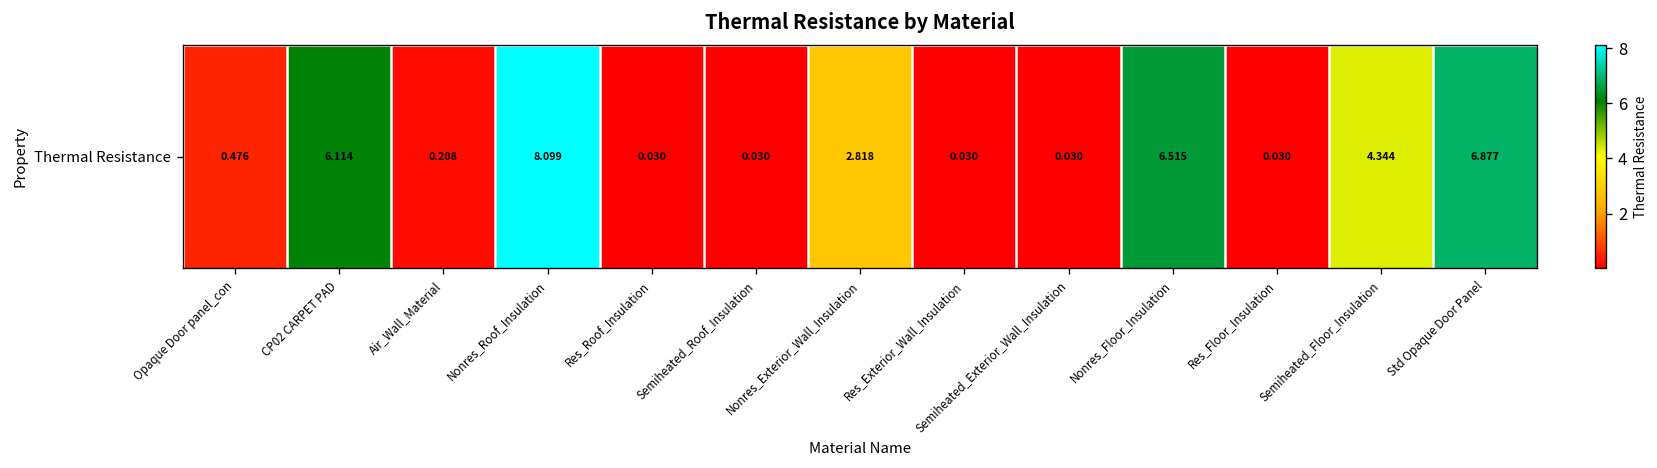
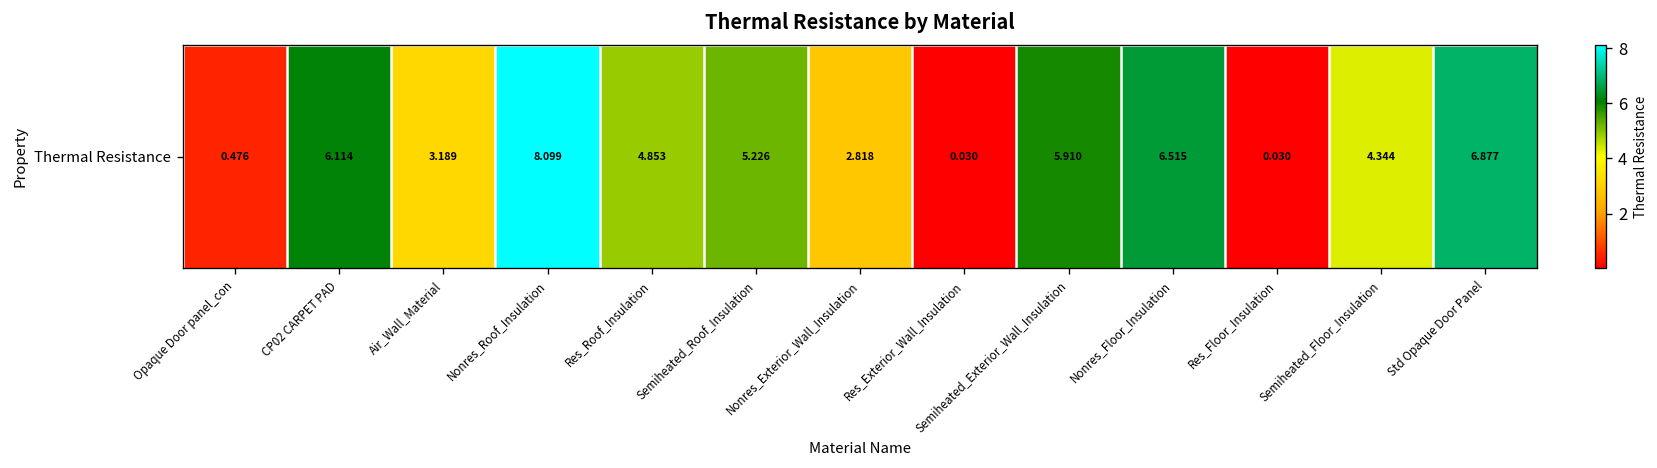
Thermal Resistance, Air_Wall_Material: 0.208 -> 3.189
Thermal Resistance, Res_Roof_Insulation: 0.030 -> 4.853
Thermal Resistance, Semiheated_Roof_Insulation: 0.030 -> 5.226
Thermal Resistance, Semiheated_Exterior_Wall_Insulation: 0.030 -> 5.910
